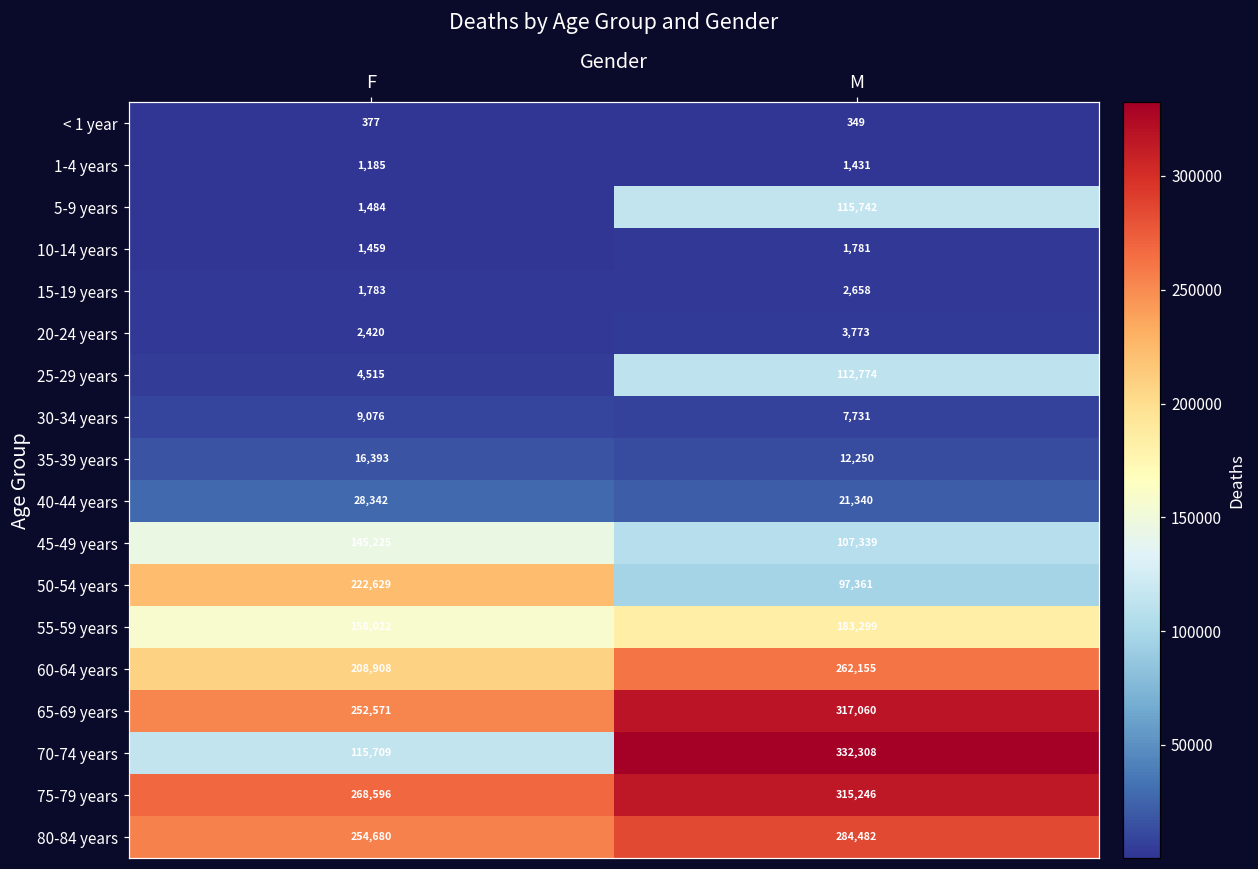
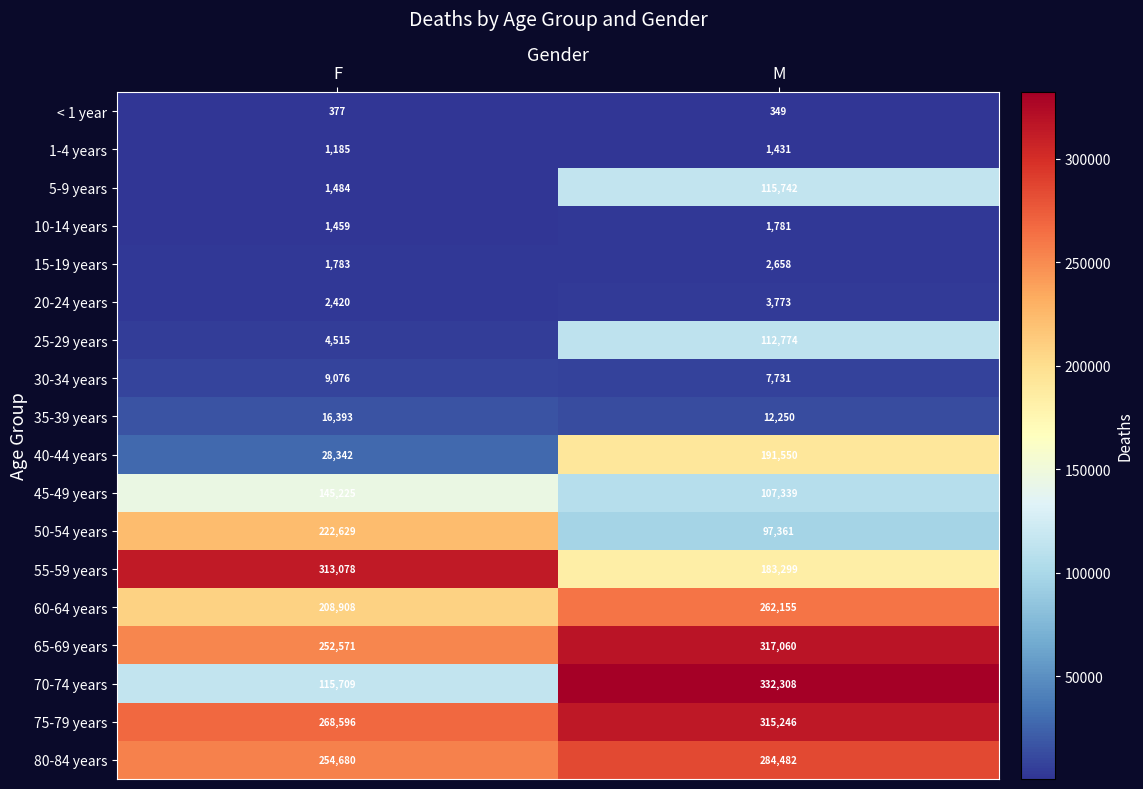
40-44 years, M: 21,340 -> 191,550
55-59 years, F: 158,022 -> 313,078
